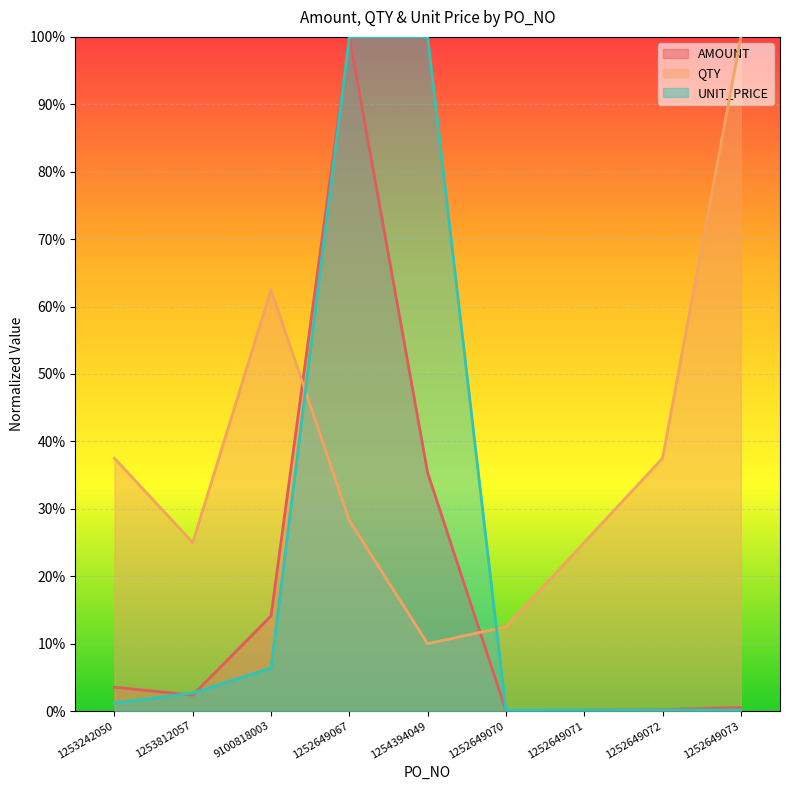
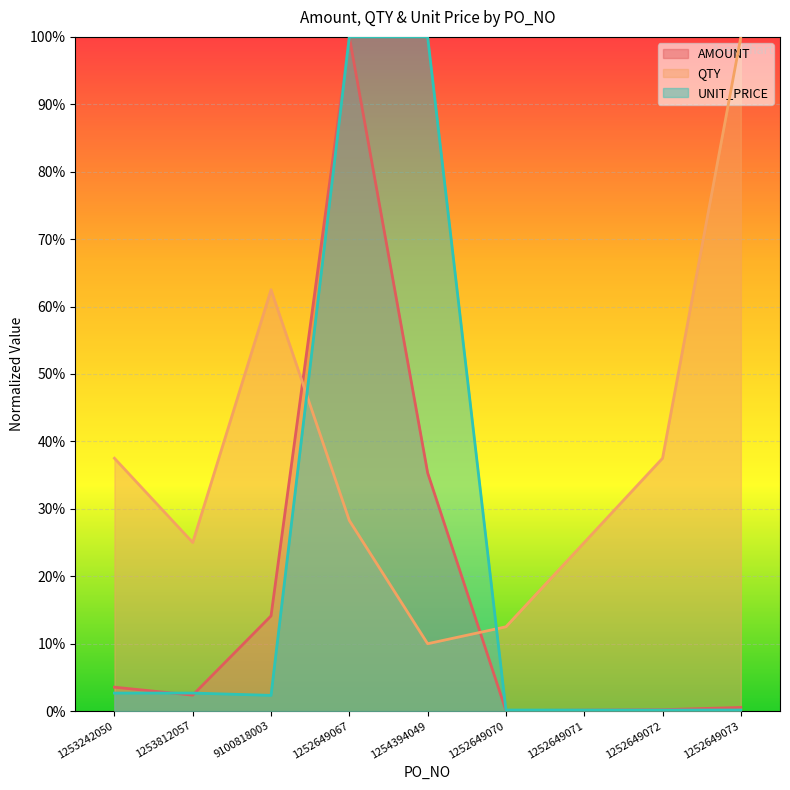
UNIT_PRICE, 1253242050: 1% -> 3%
UNIT_PRICE, 9100818003: 6% -> 2%
